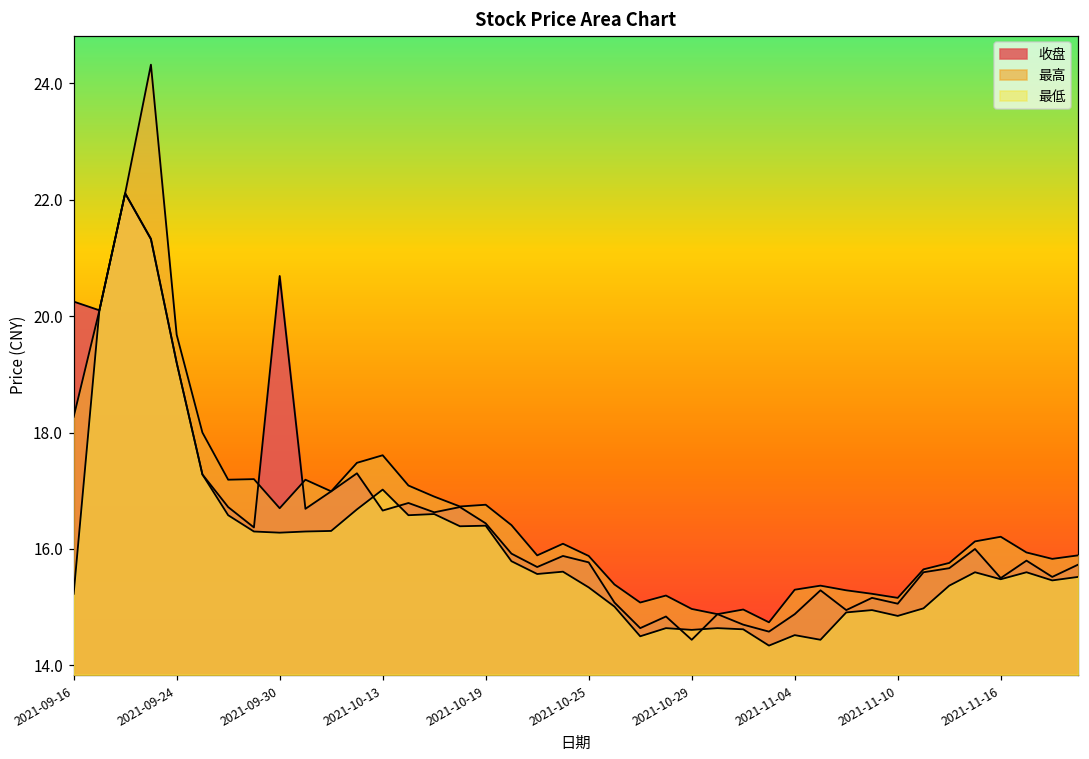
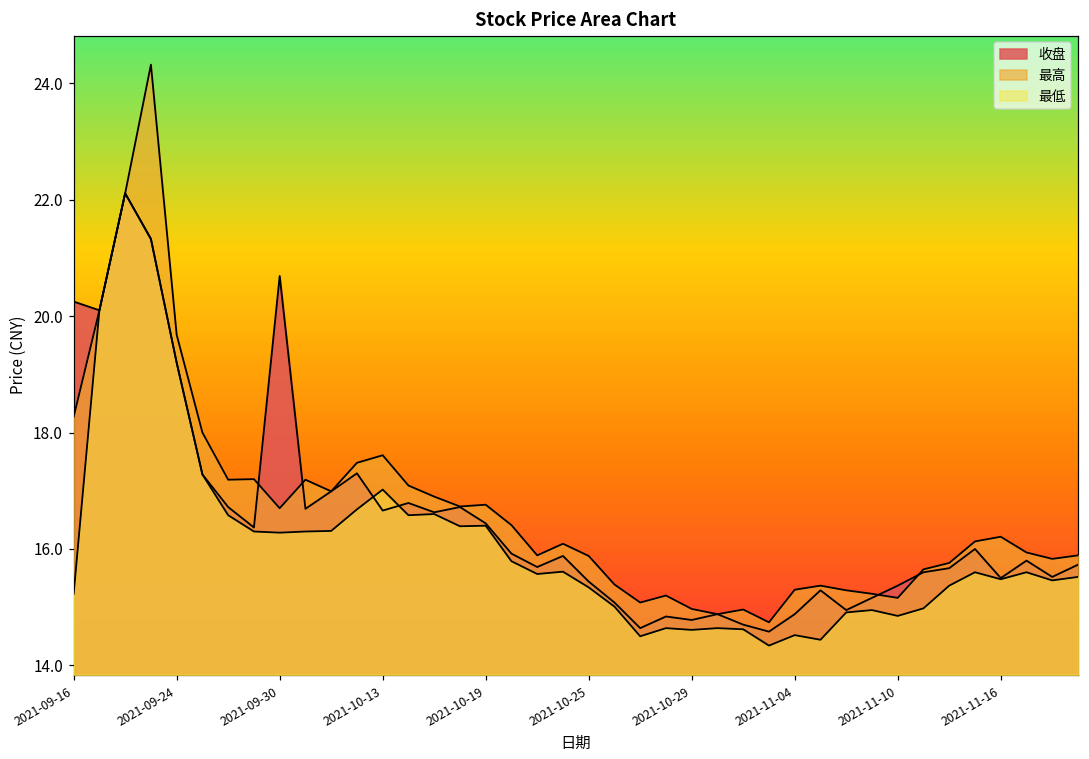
收盘, 2021-10-25: 15.8 -> 15.4
收盘, 2021-10-29: 14.4 -> 14.8
收盘, 2021-11-10: 15.1 -> 15.4
